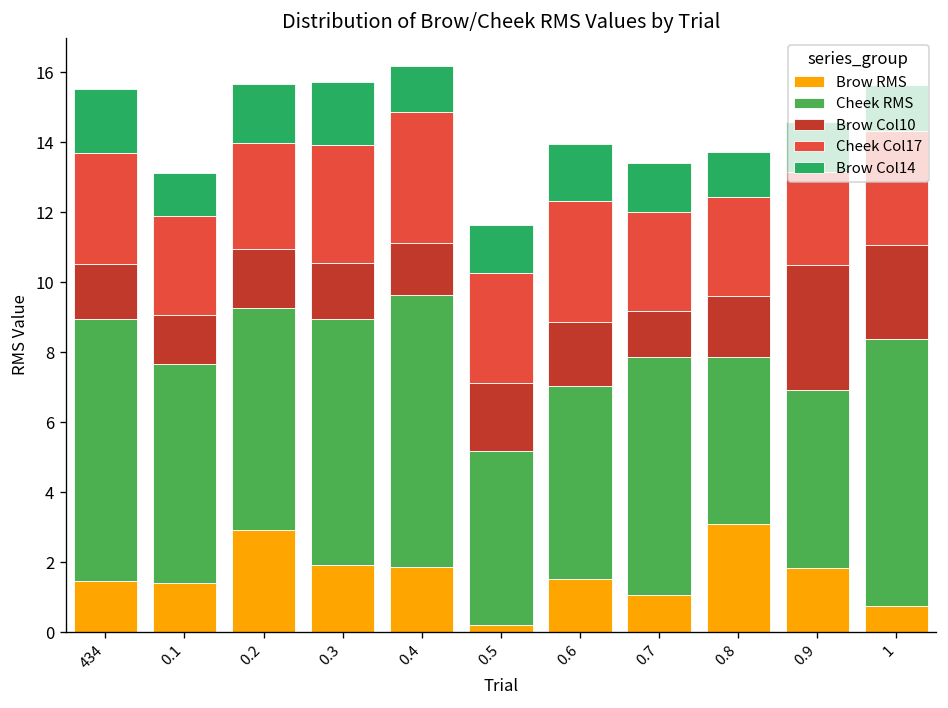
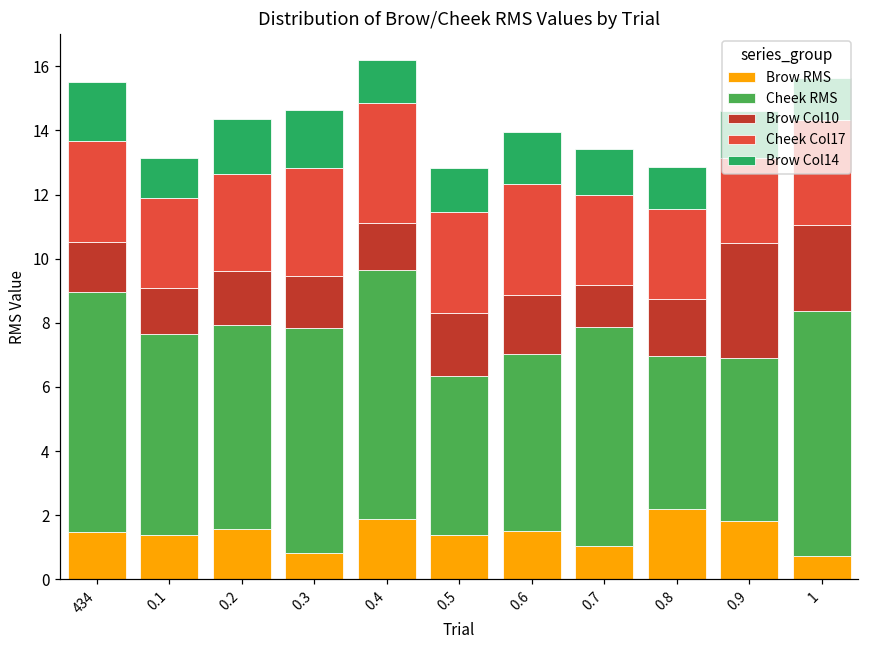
Brow RMS, 0.2: 2.9 -> 1.6
Brow RMS, 0.3: 1.9 -> 0.8
Brow RMS, 0.5: 0.2 -> 1.4
Brow RMS, 0.8: 3.1 -> 2.2
